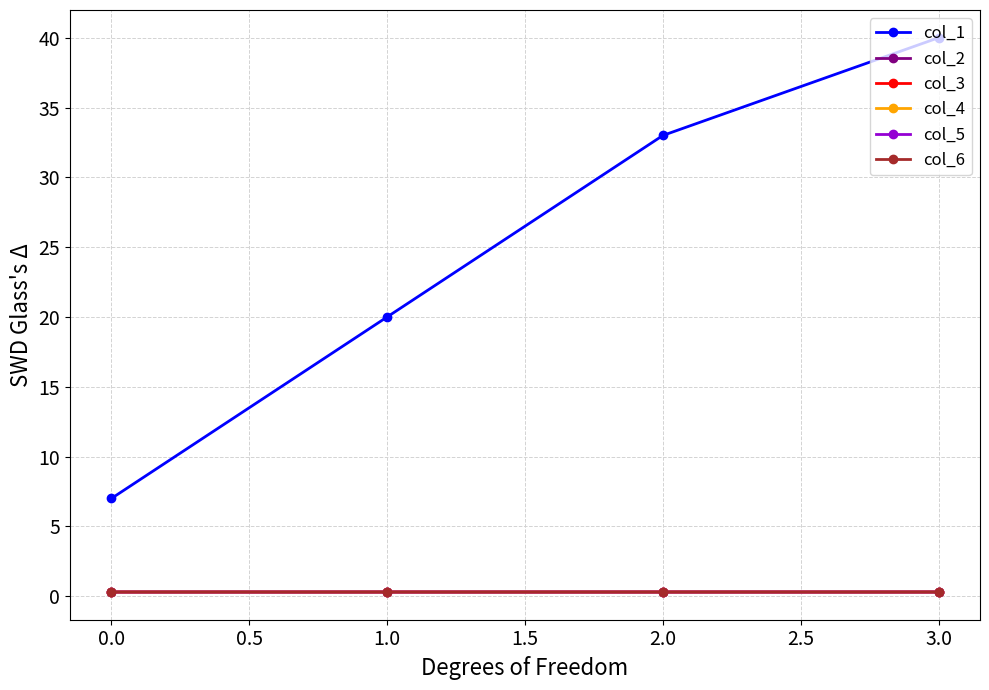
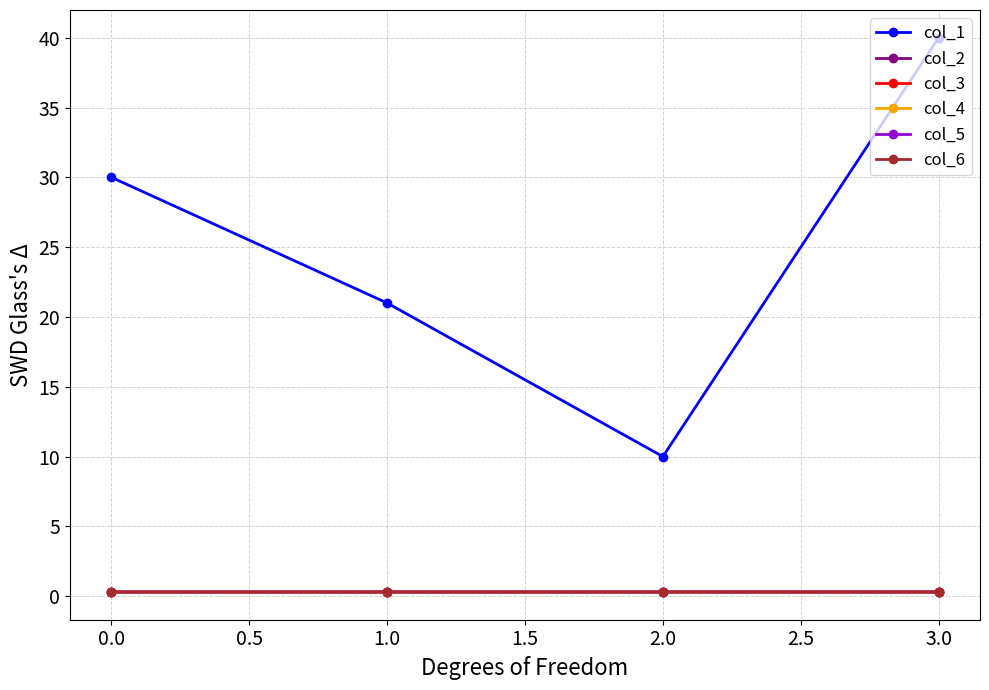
col_1, 0.0: 7 -> 30
col_1, 1.0: 20 -> 21
col_1, 2.0: 33 -> 10
